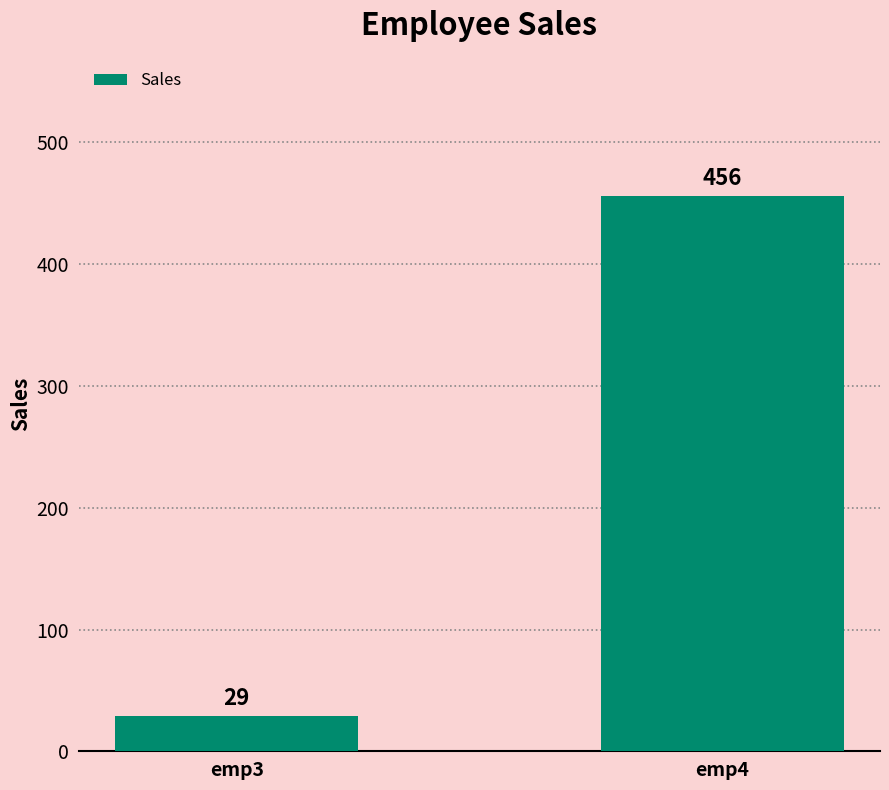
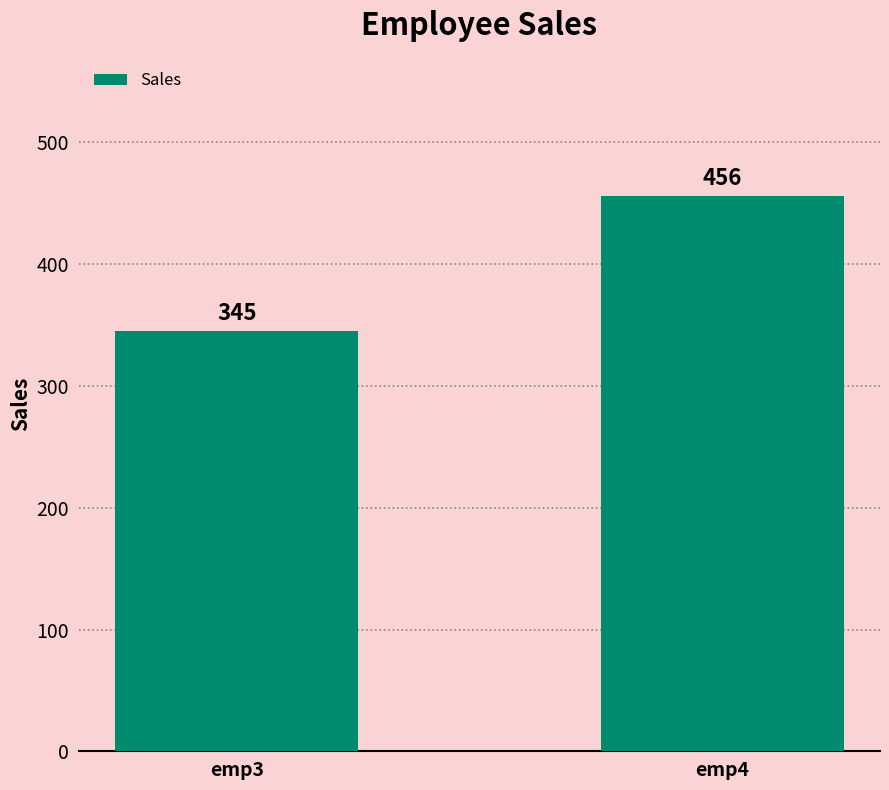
emp3: 29 -> 345
